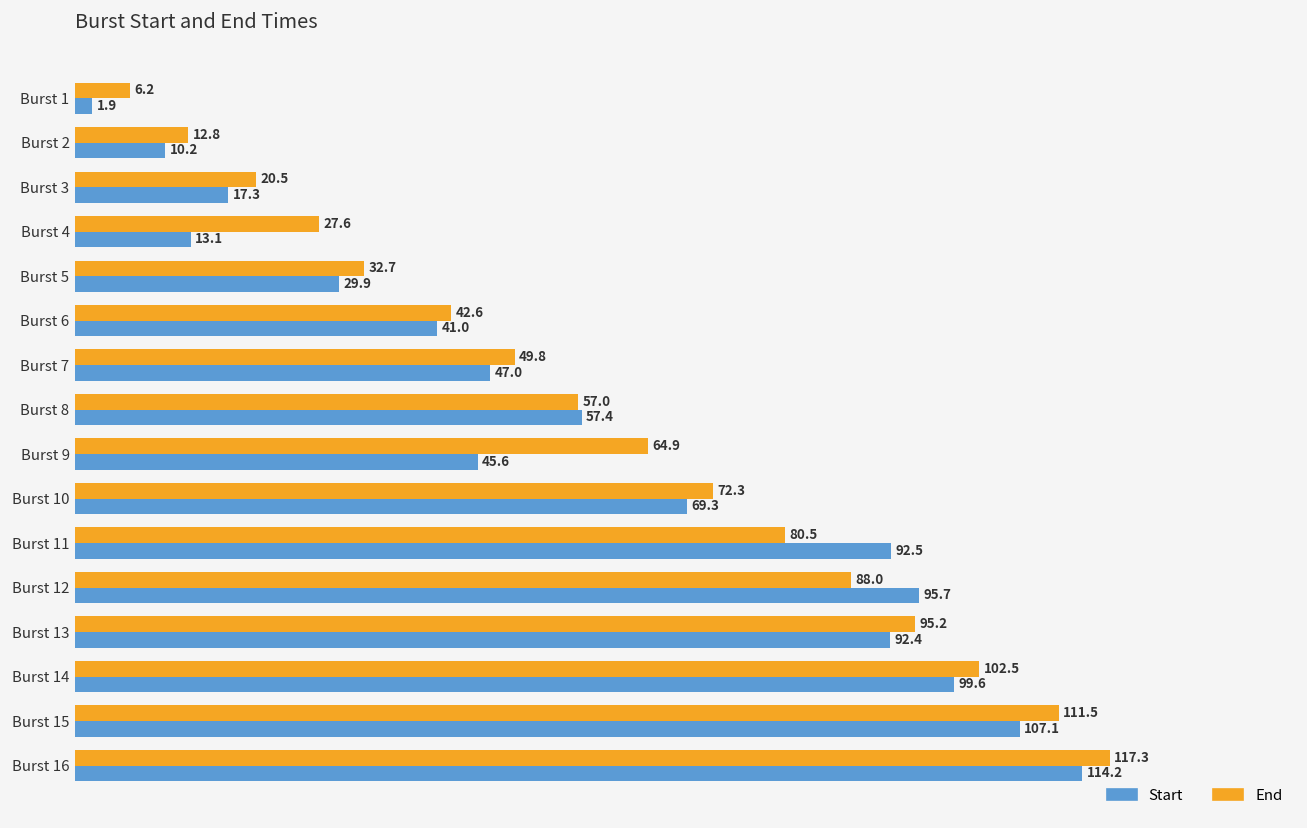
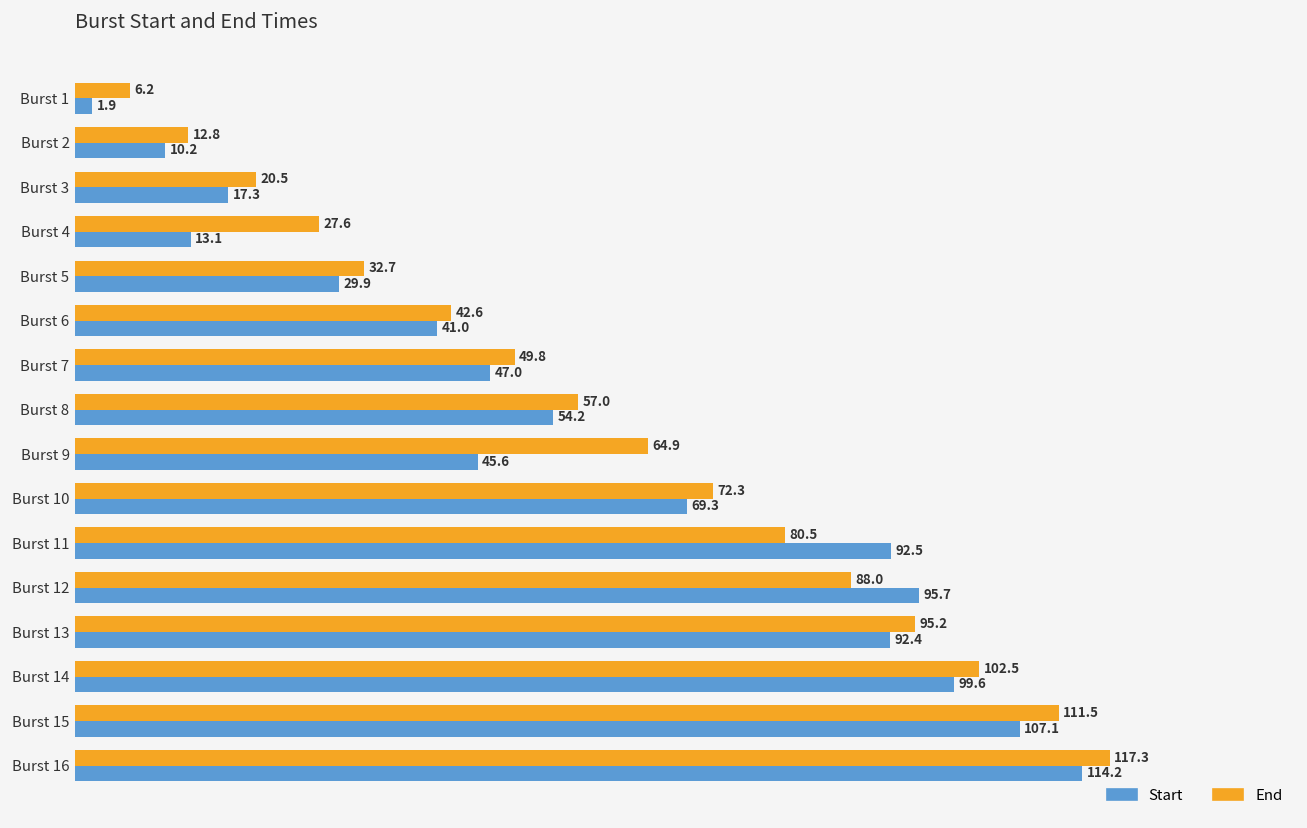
Start, Burst 8: 57.4 -> 54.2
